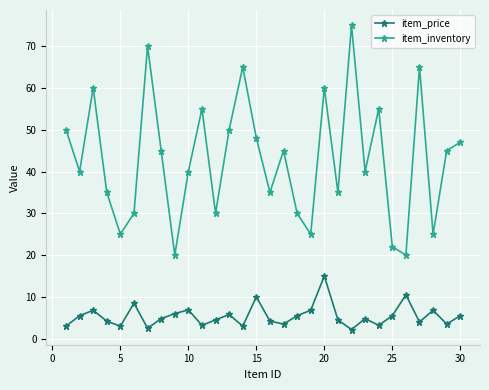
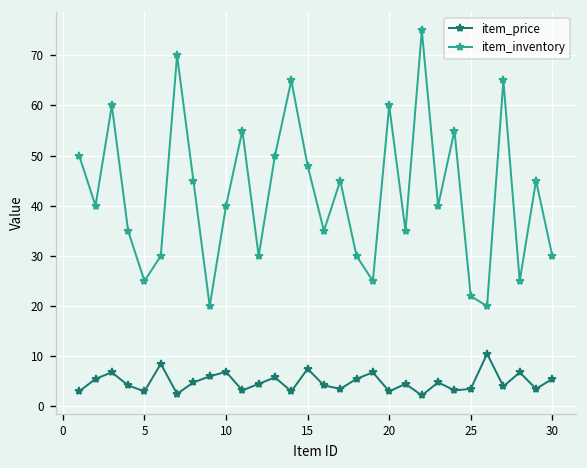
item_price, 15: 10 -> 8
item_price, 20: 15 -> 3
item_price, 25: 6 -> 4
item_inventory, 30: 47 -> 30
